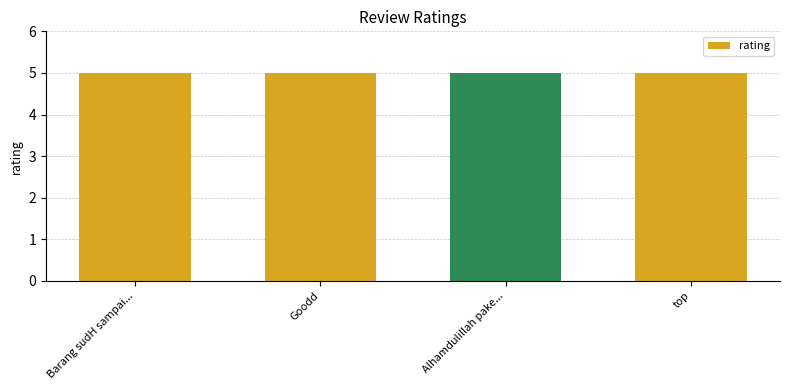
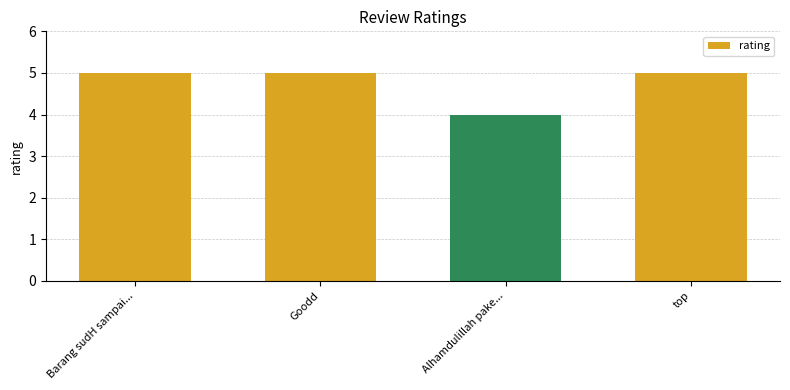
Alhamdulillah pake...: 5 -> 4
